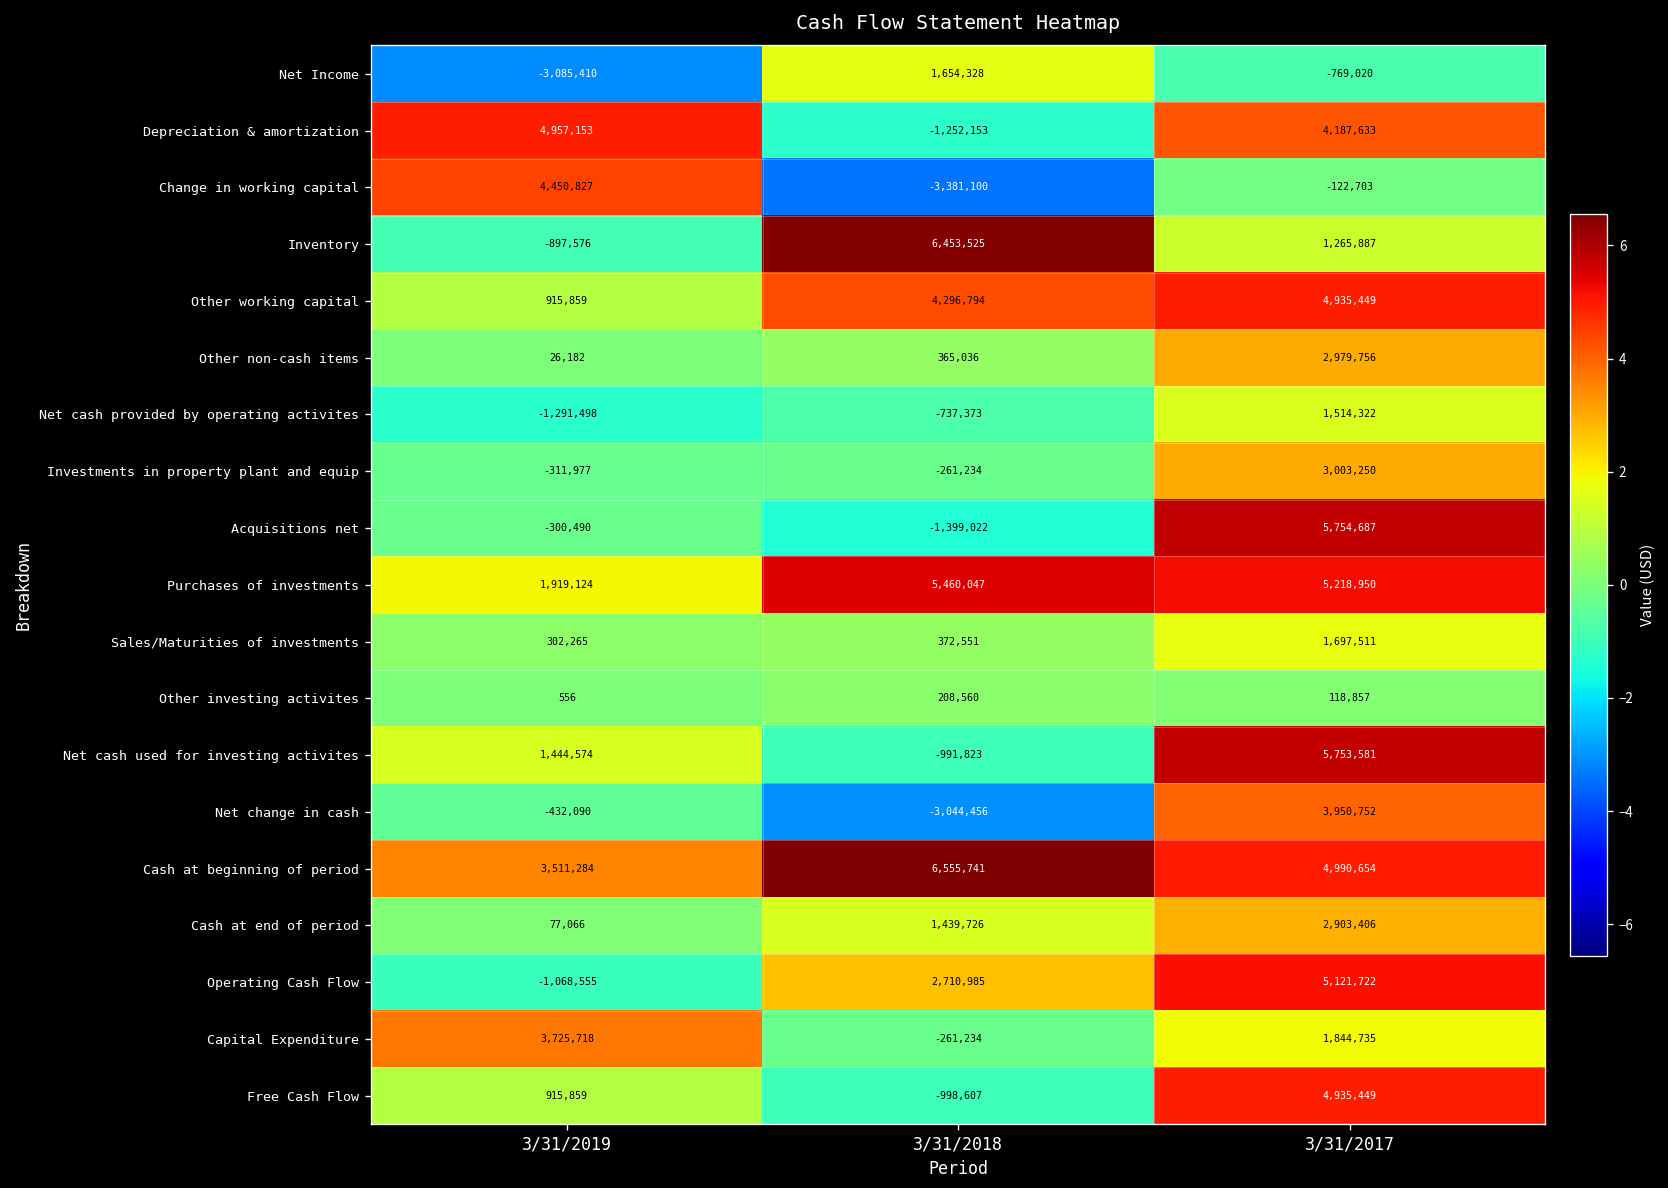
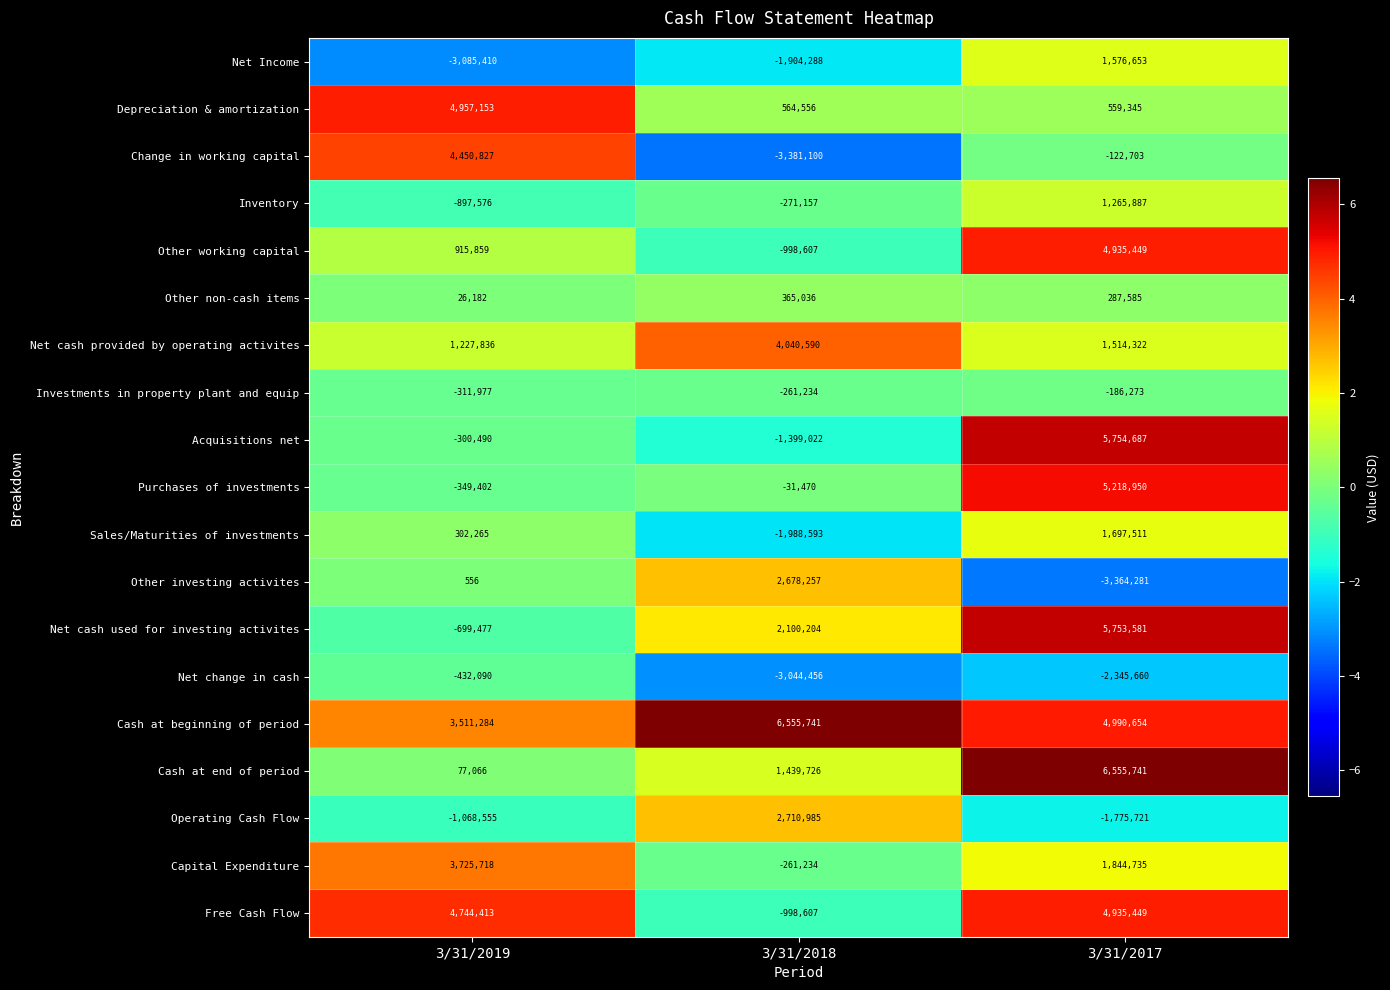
Net Income, 3/31/2018: 1,654,328 -> -1,904,288
Net Income, 3/31/2017: -769,020 -> 1,576,653
Depreciation & amortization, 3/31/2018: -1,252,153 -> 564,556
Depreciation & amortization, 3/31/2017: 4,187,633 -> 559,345
Inventory, 3/31/2018: 6,453,525 -> -271,157
Other working capital, 3/31/2018: 4,296,794 -> -998,607
Other non-cash items, 3/31/2017: 2,979,756 -> 287,585
Net cash provided by operating activites, 3/31/2019: -1,291,498 -> 1,227,836
Net cash provided by operating activites, 3/31/2018: -737,373 -> 4,040,590
Investments in property plant and equip, 3/31/2017: 3,003,250 -> -186,273
Purchases of investments, 3/31/2019: 1,919,124 -> -349,402
Purchases of investments, 3/31/2018: 5,460,047 -> -31,470
Sales/Maturities of investments, 3/31/2018: 372,551 -> -1,988,593
Other investing activites, 3/31/2018: 208,560 -> 2,678,257
Other investing activites, 3/31/2017: 118,857 -> -3,364,281
Net cash used for investing activites, 3/31/2019: 1,444,574 -> -699,477
Net cash used for investing activites, 3/31/2018: -991,823 -> 2,100,204
Net change in cash, 3/31/2017: 3,950,752 -> -2,345,660
Cash at end of period, 3/31/2017: 2,903,406 -> 6,555,741
Operating Cash Flow, 3/31/2017: 5,121,722 -> -1,775,721
Free Cash Flow, 3/31/2019: 915,859 -> 4,744,413
